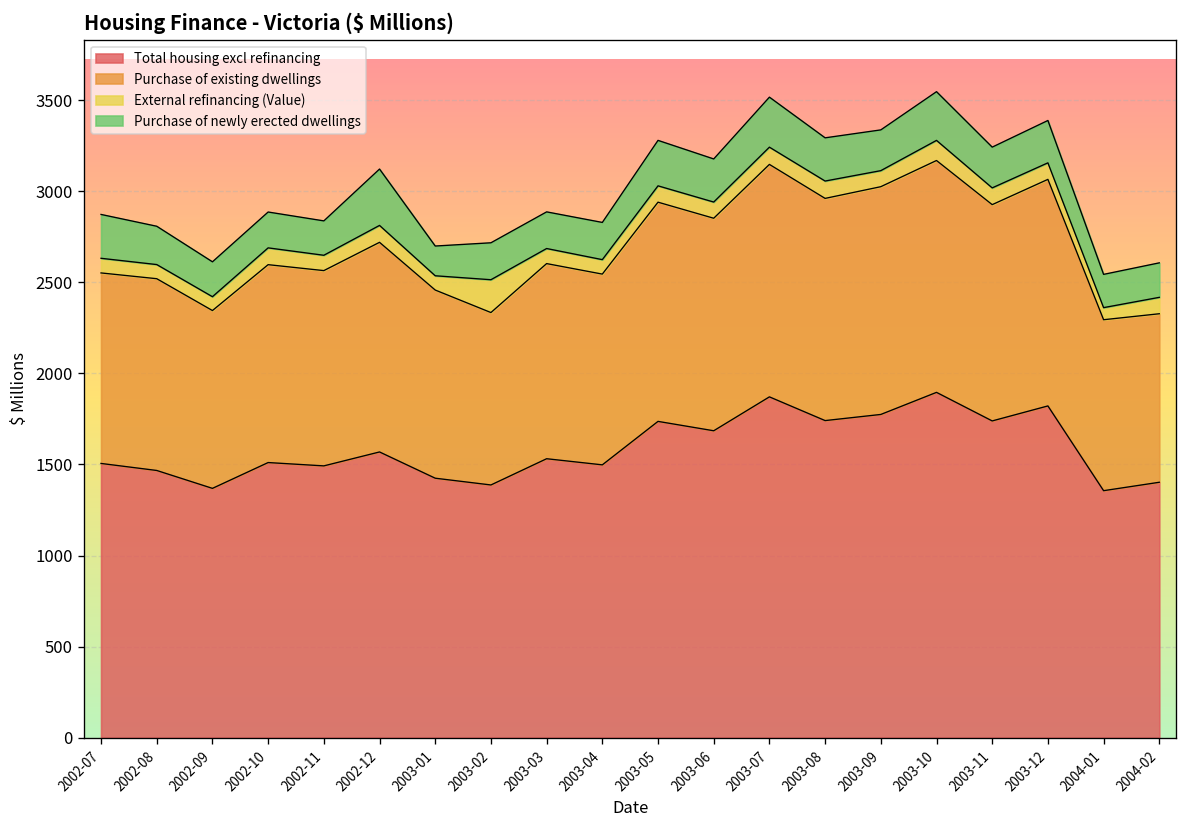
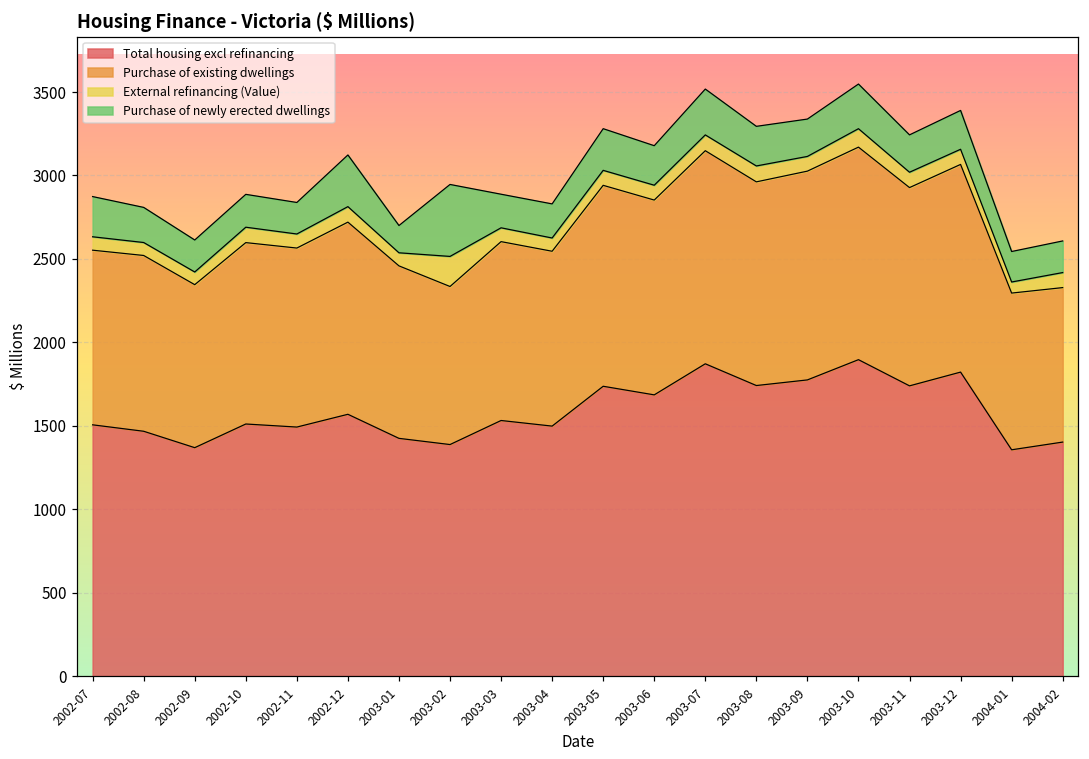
Purchase of newly erected dwellings, 2003-02: 200 -> 430
